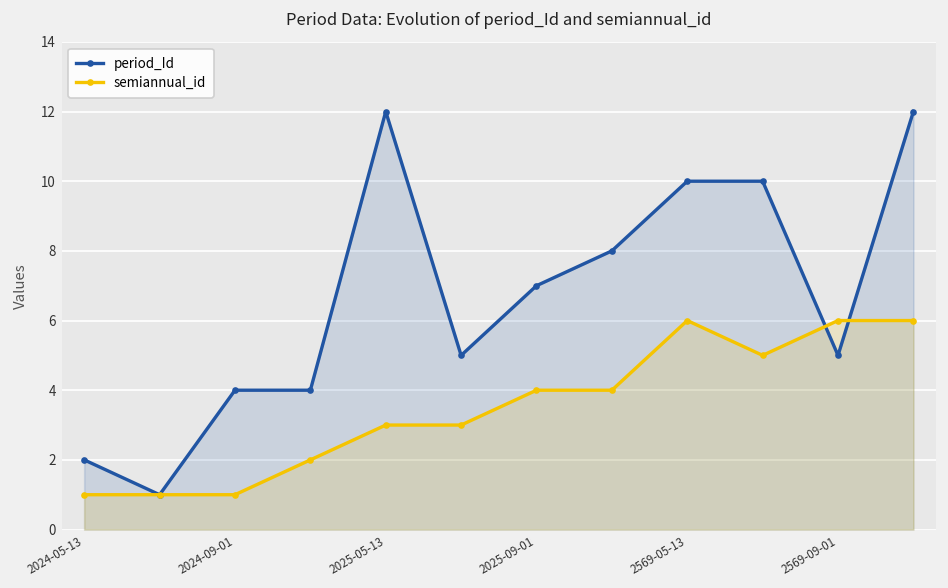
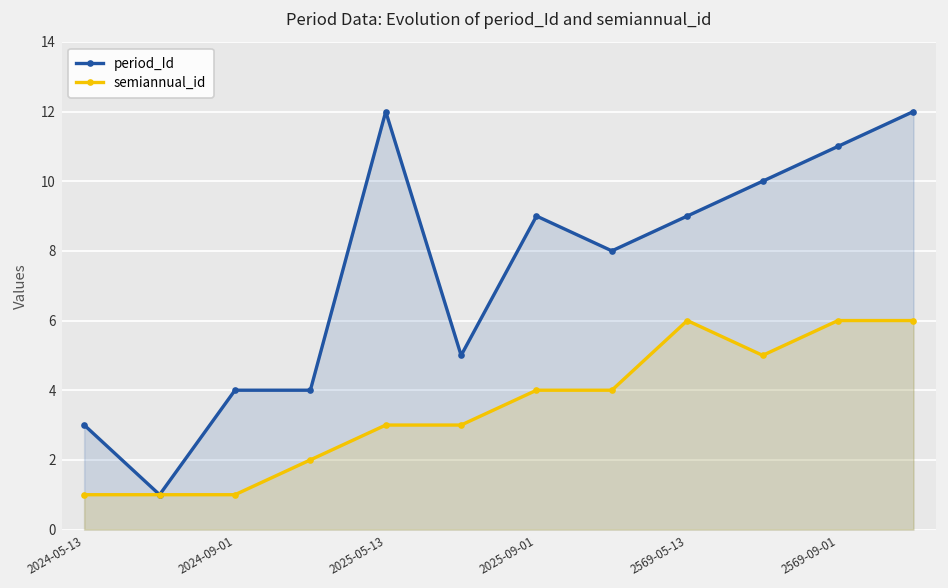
period_Id, 2024-05-13: 2 -> 3
period_Id, 2025-09-01: 7 -> 9
period_Id, 2569-05-13: 10 -> 9
period_Id, 2569-09-01: 5 -> 11
